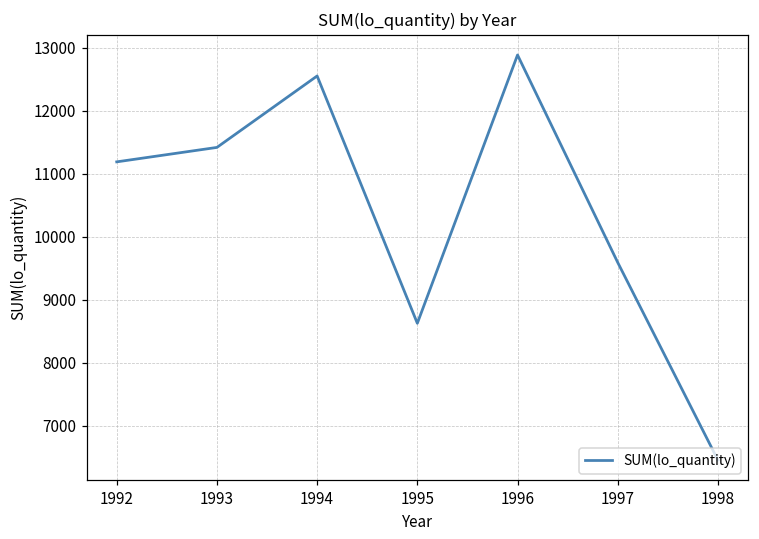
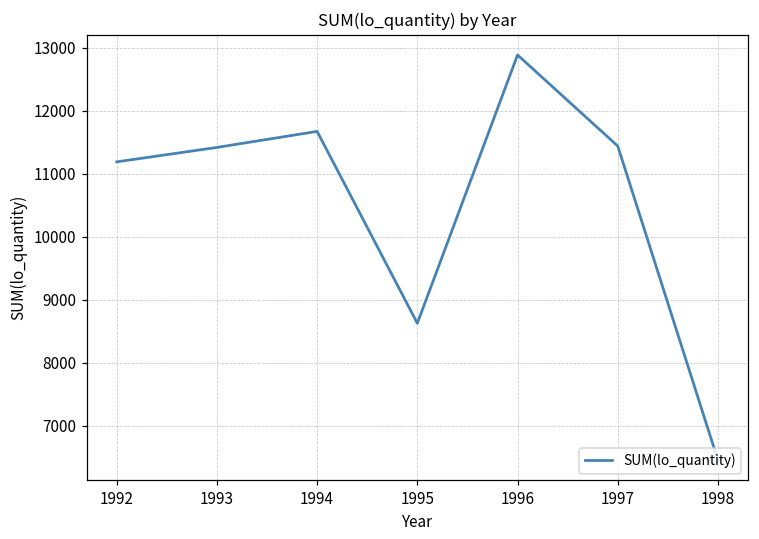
1994: 12600 -> 11700
1997: 9600 -> 11400
